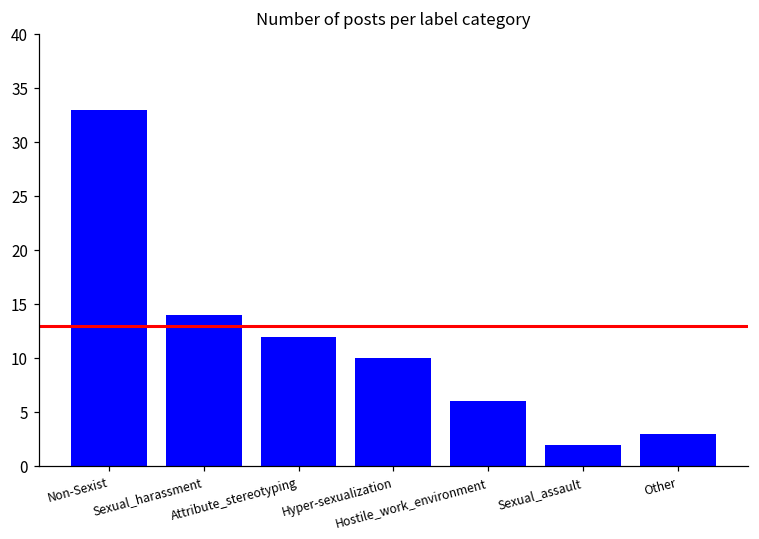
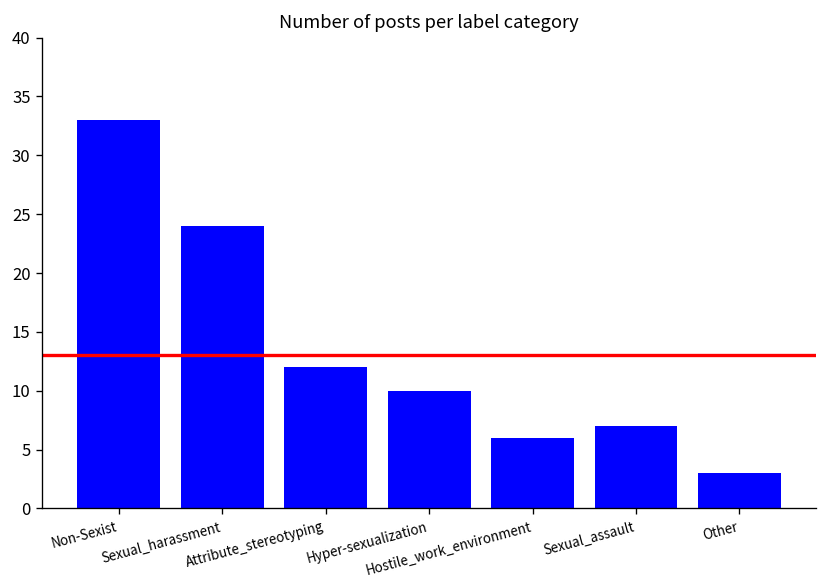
Sexual_harassment: 14 -> 24
Sexual_assault: 2 -> 7
